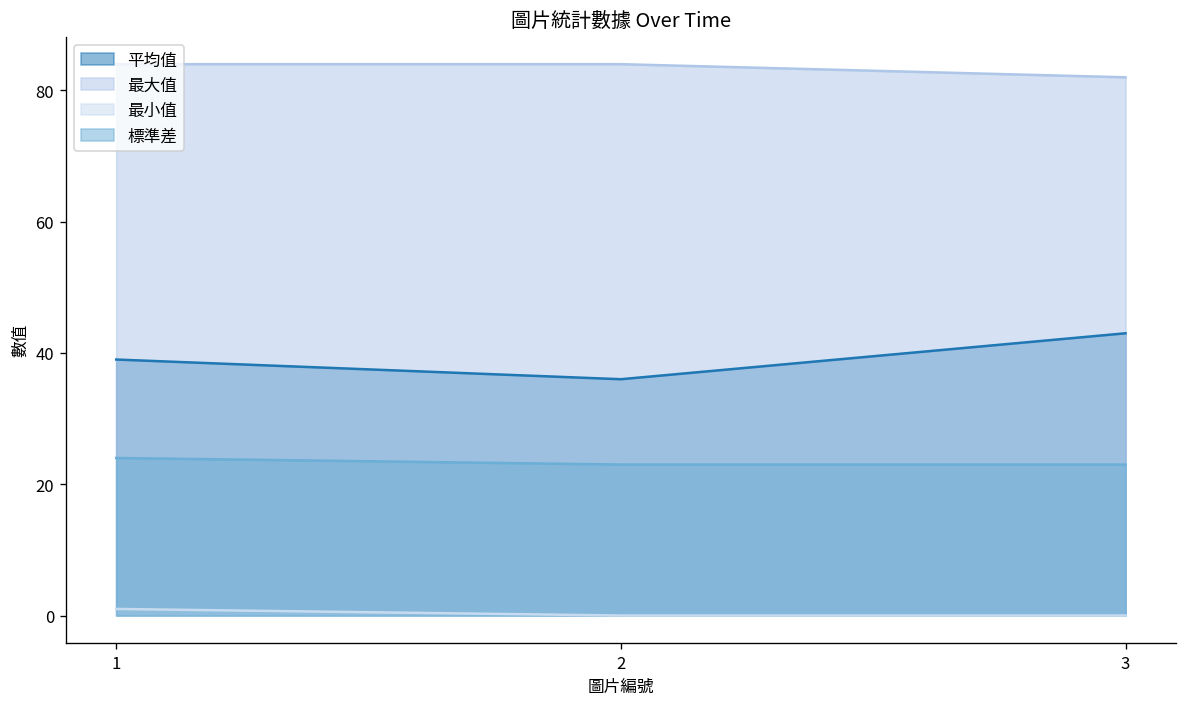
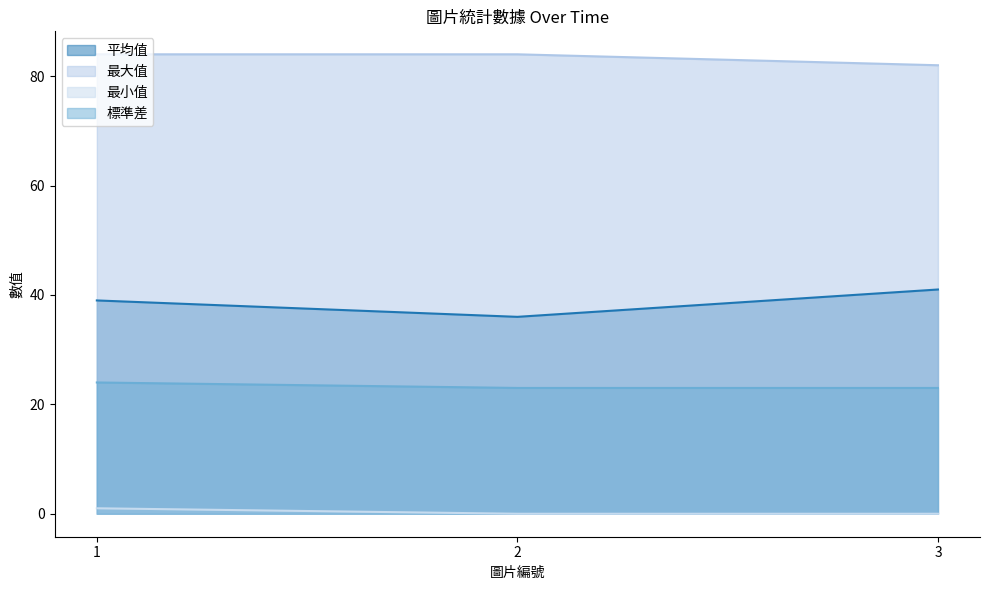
平均值, 3: 43 -> 41
